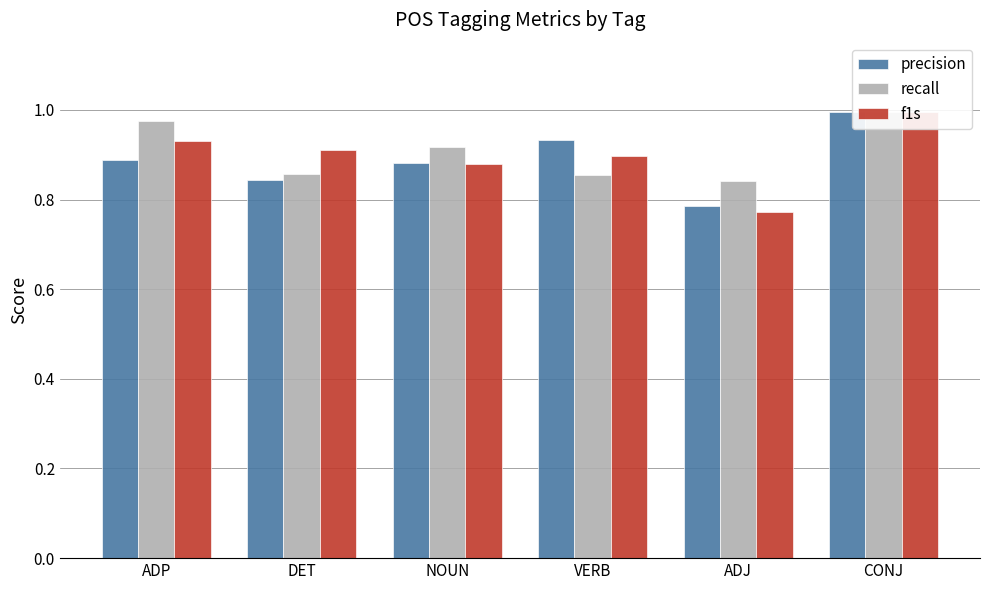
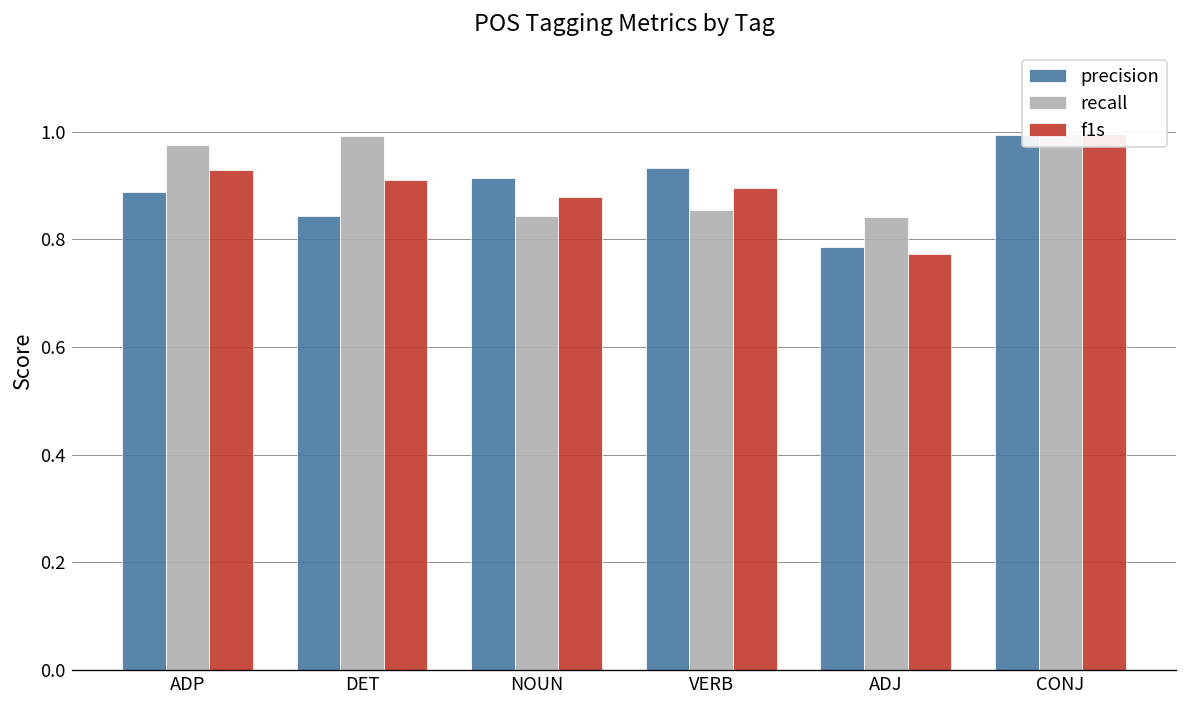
recall, DET: 0.86 -> 0.99
precision, NOUN: 0.88 -> 0.91
recall, NOUN: 0.92 -> 0.84
